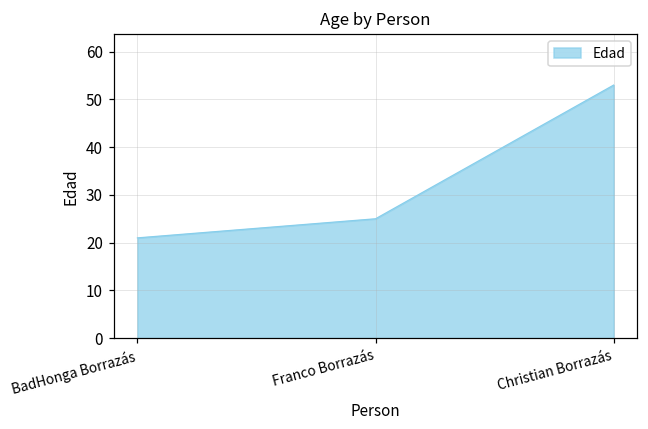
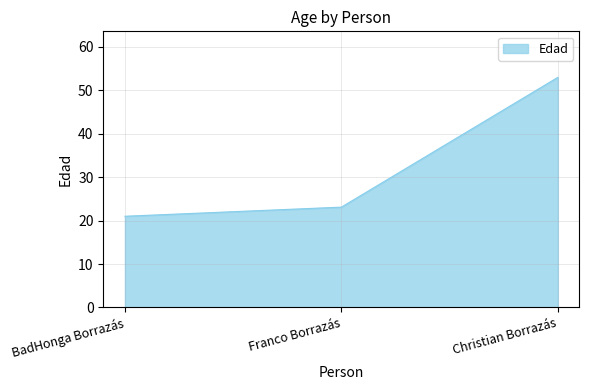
Franco Borrazás: 25 -> 23
